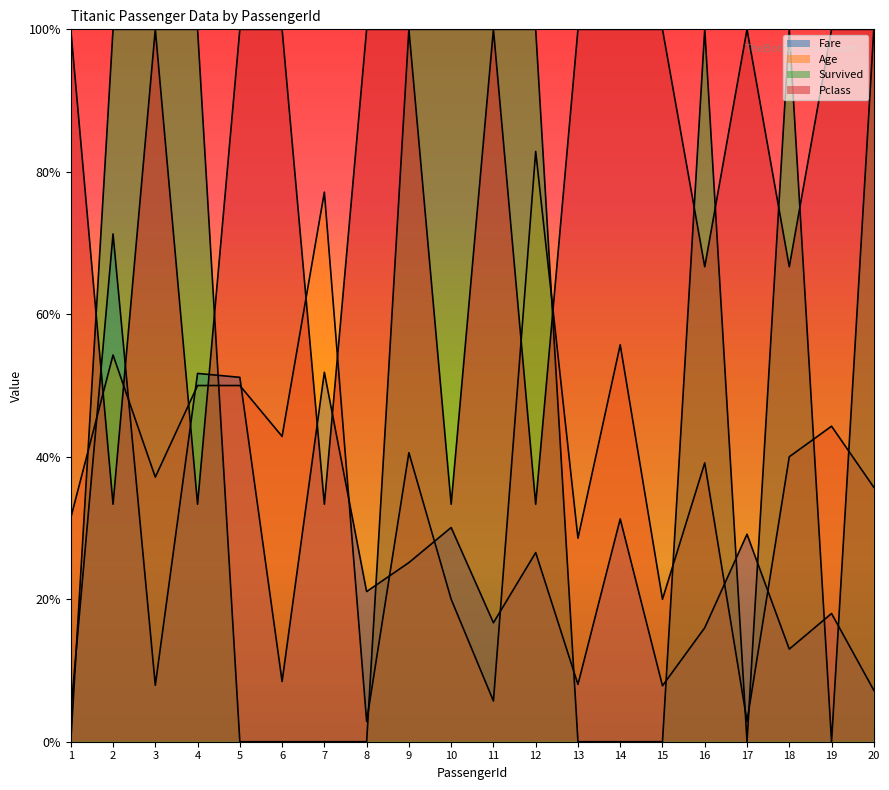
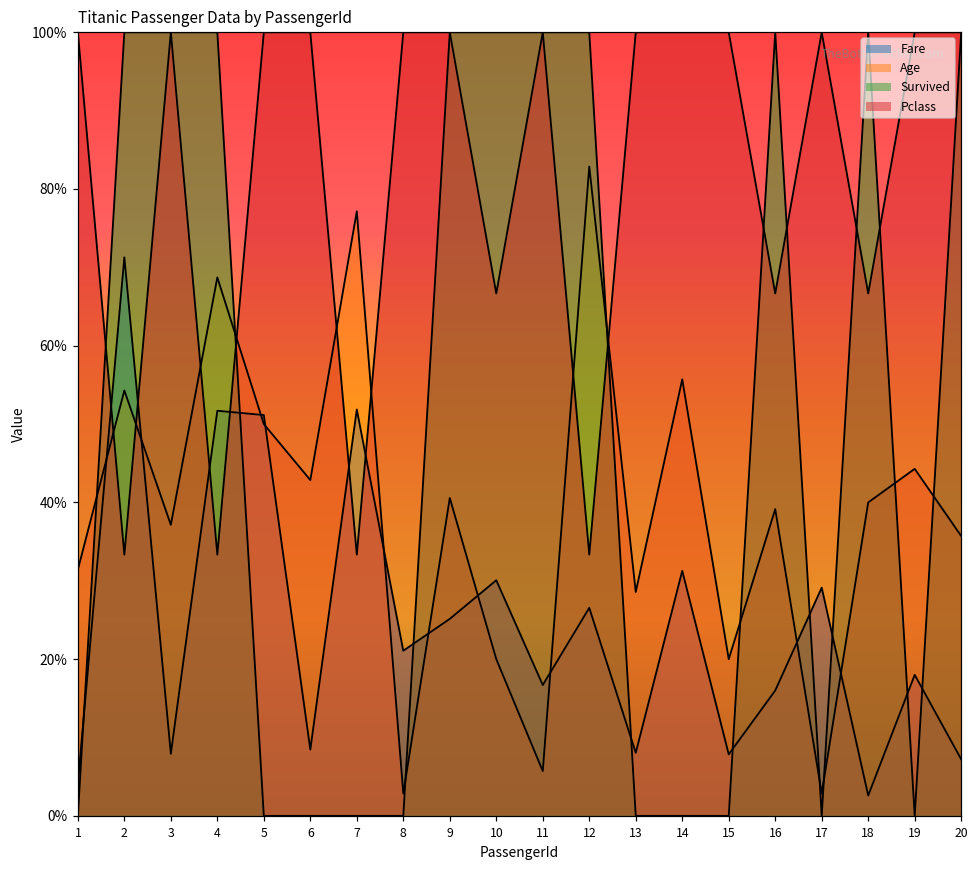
Age, 4: 50% -> 69%
Pclass, 10: 33% -> 67%
Fare, 18: 13% -> 3%
